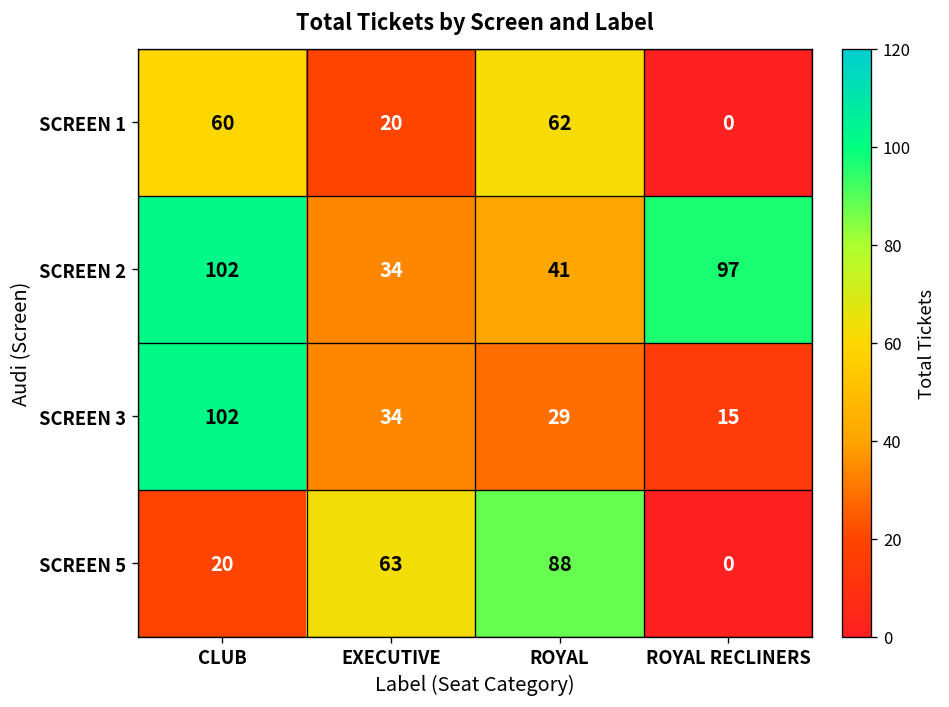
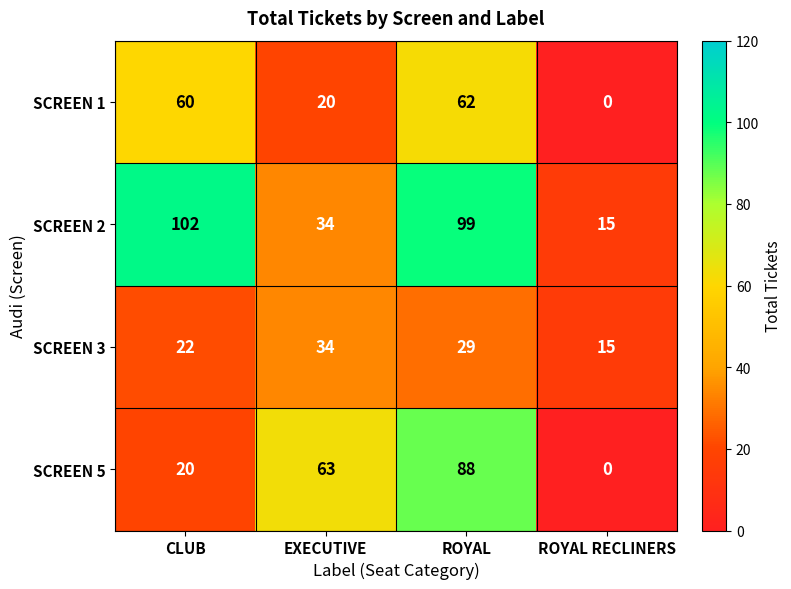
SCREEN 2, ROYAL: 41 -> 99
SCREEN 2, ROYAL RECLINERS: 97 -> 15
SCREEN 3, CLUB: 102 -> 22
